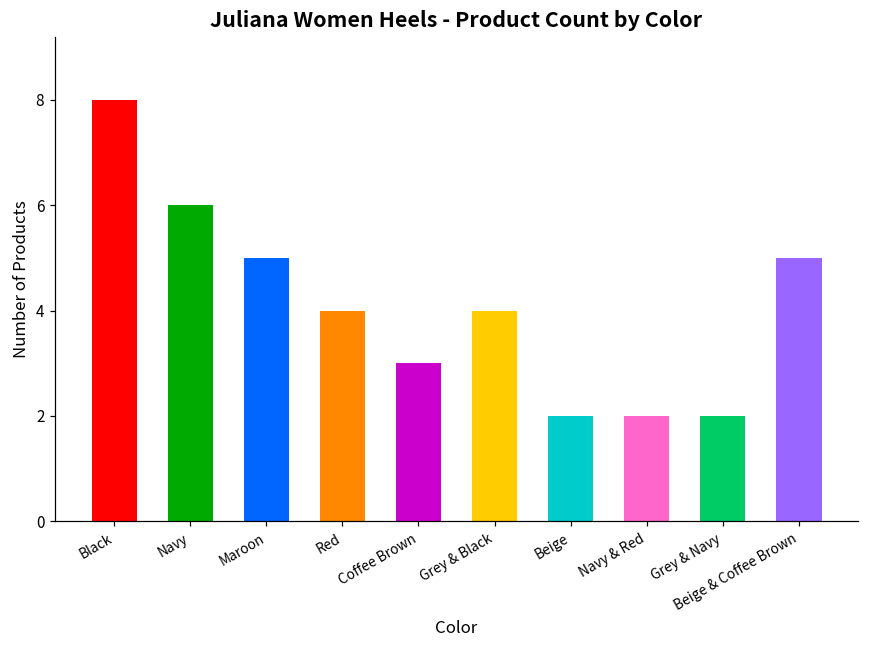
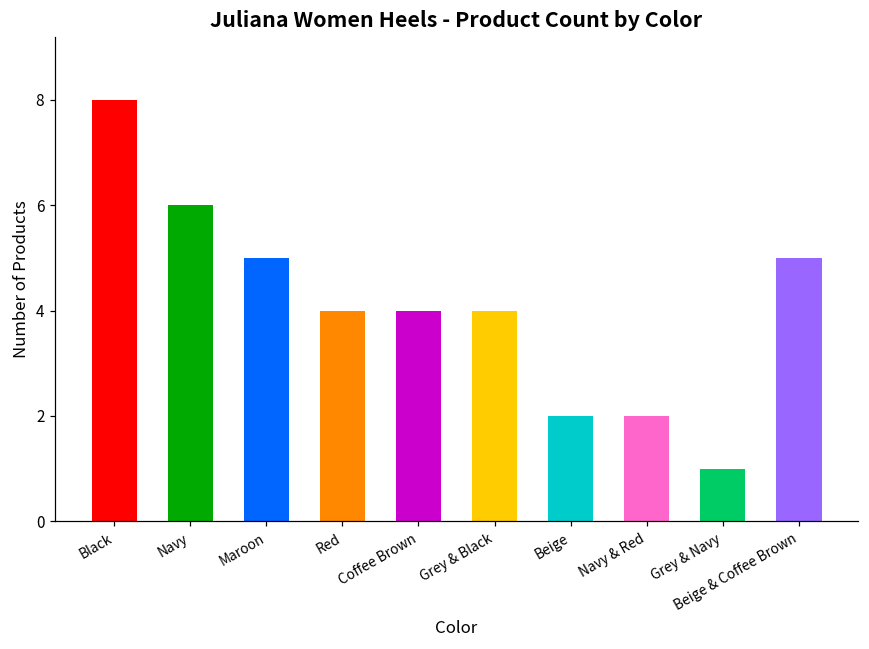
Coffee Brown: 3 -> 4
Grey & Navy: 2 -> 1
